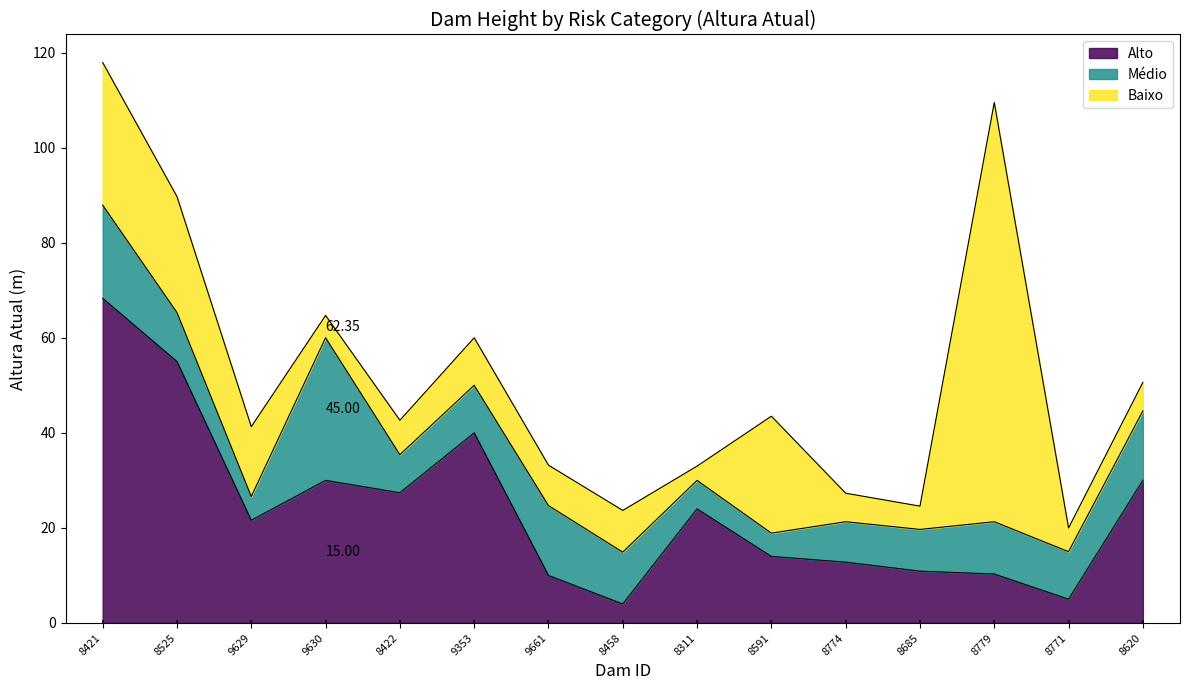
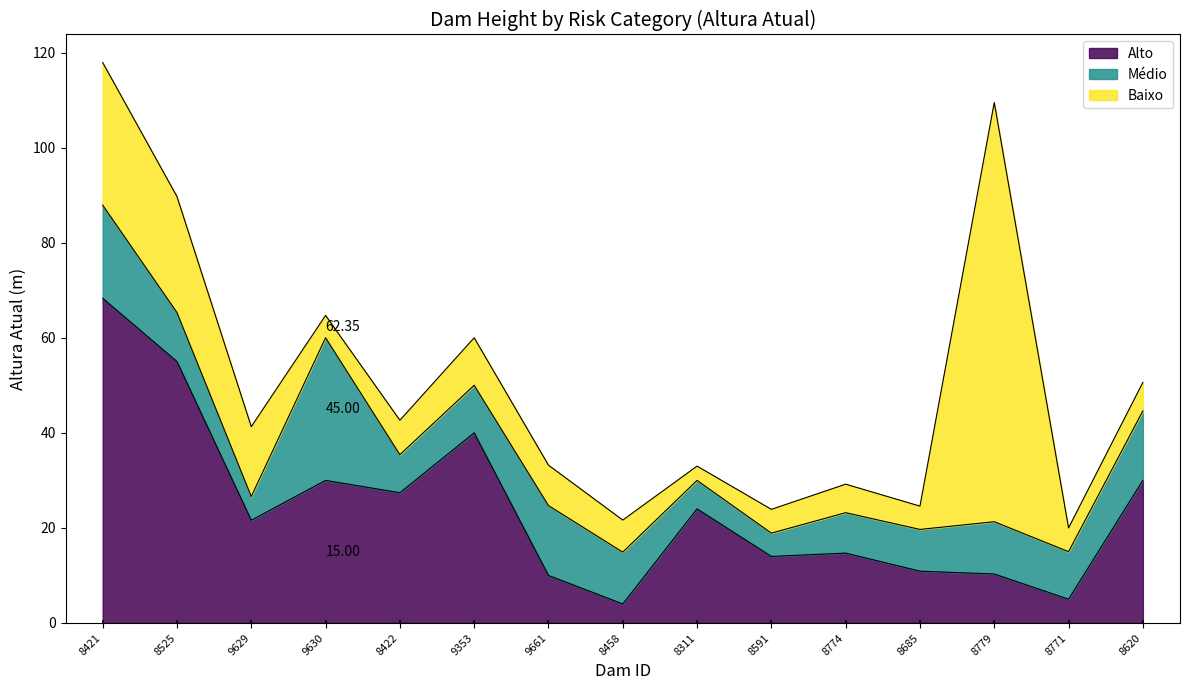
Baixo, 8458: 9 -> 7
Baixo, 8591: 25 -> 5
Alto, 8774: 13 -> 15
